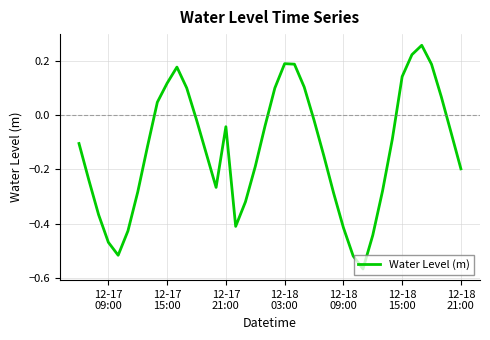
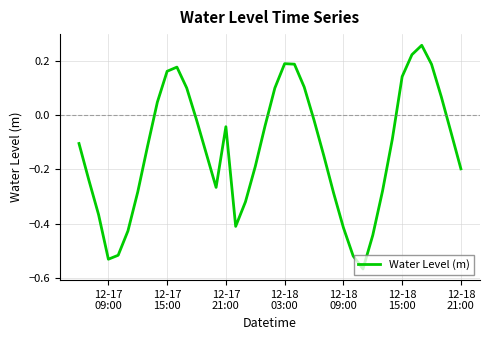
12-17 09:00: -0.47 -> -0.53
12-17 15:00: 0.12 -> 0.16
